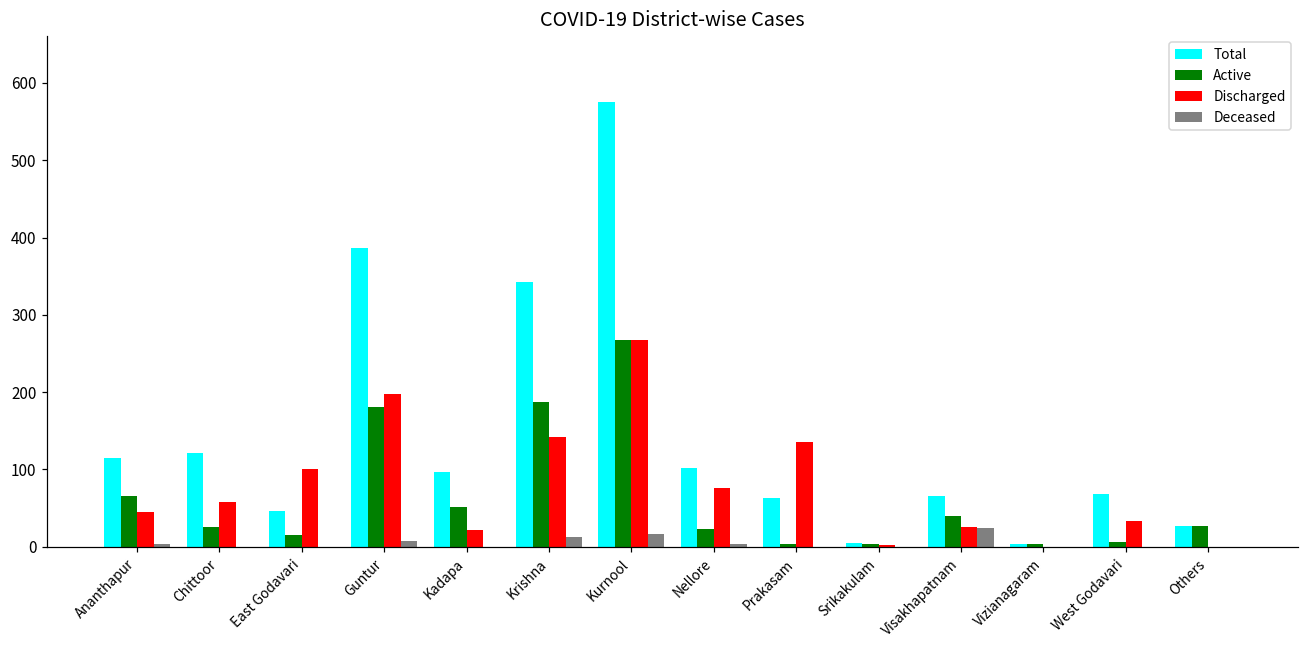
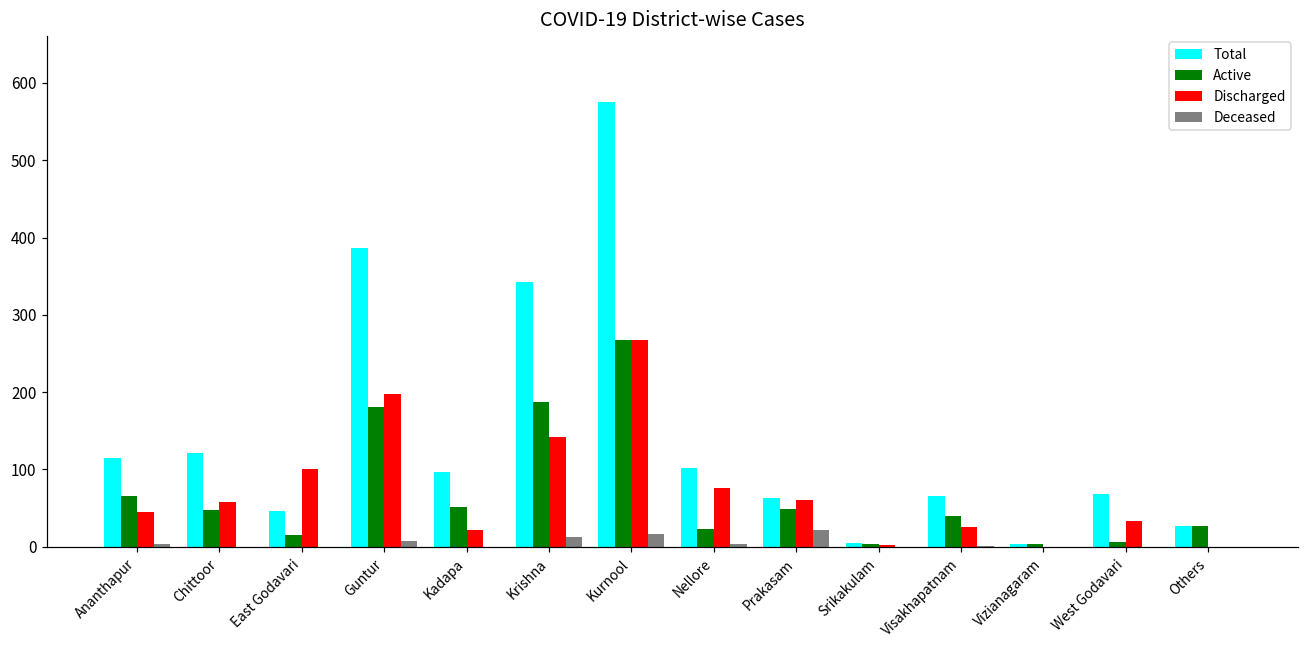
Active, Chittoor: 30 -> 50
Active, Prakasam: 0 -> 50
Discharged, Prakasam: 140 -> 60
Deceased, Prakasam: 0 -> 20
Deceased, Visakhapatnam: 20 -> 0
